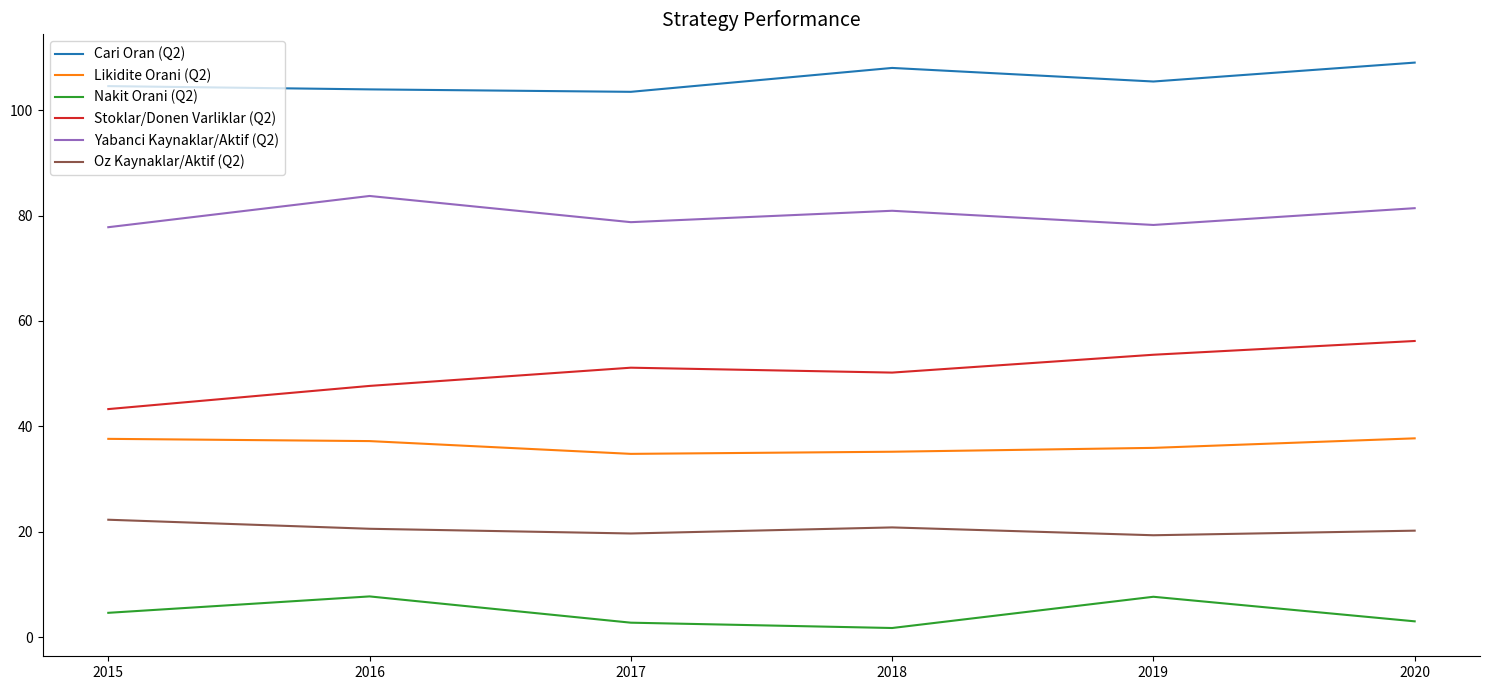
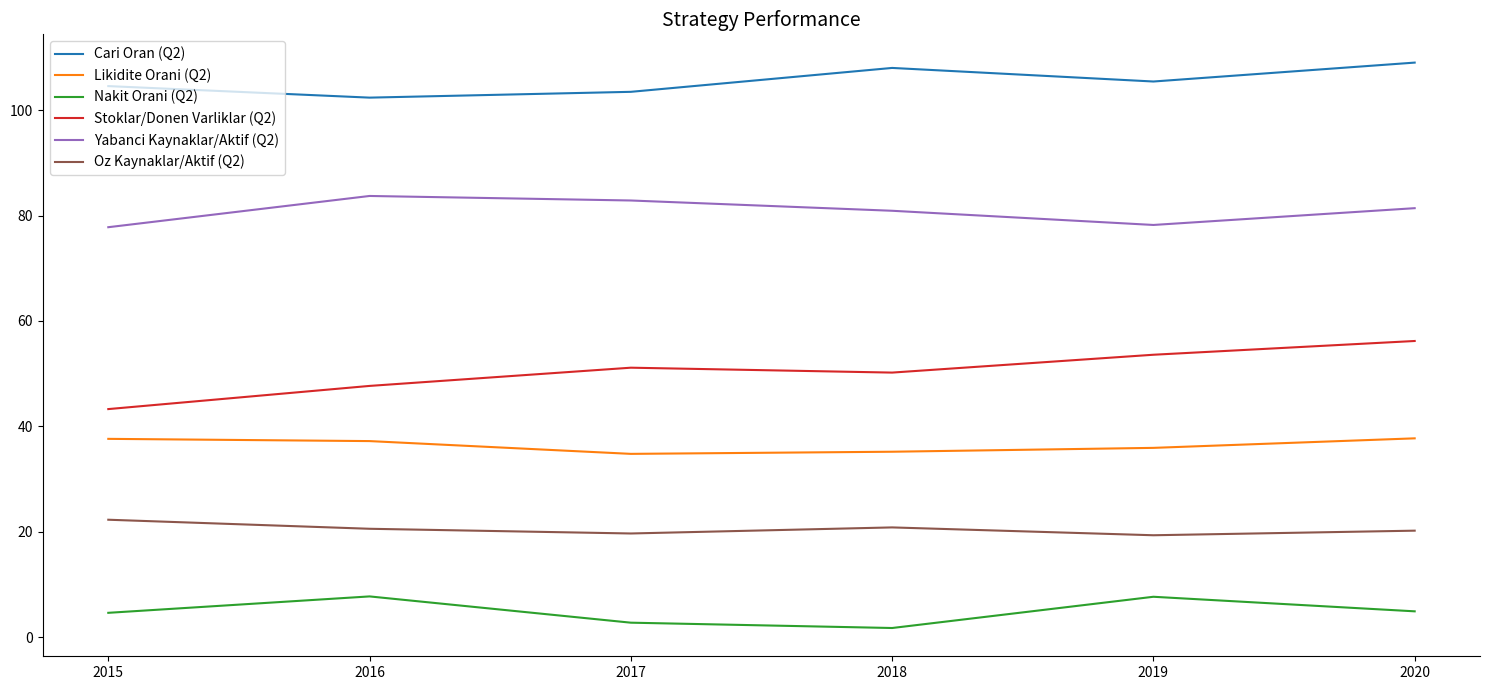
Cari Oran (Q2), 2016: 104 -> 102
Yabanci Kaynaklar/Aktif (Q2), 2017: 79 -> 83
Nakit Orani (Q2), 2020: 3 -> 5
